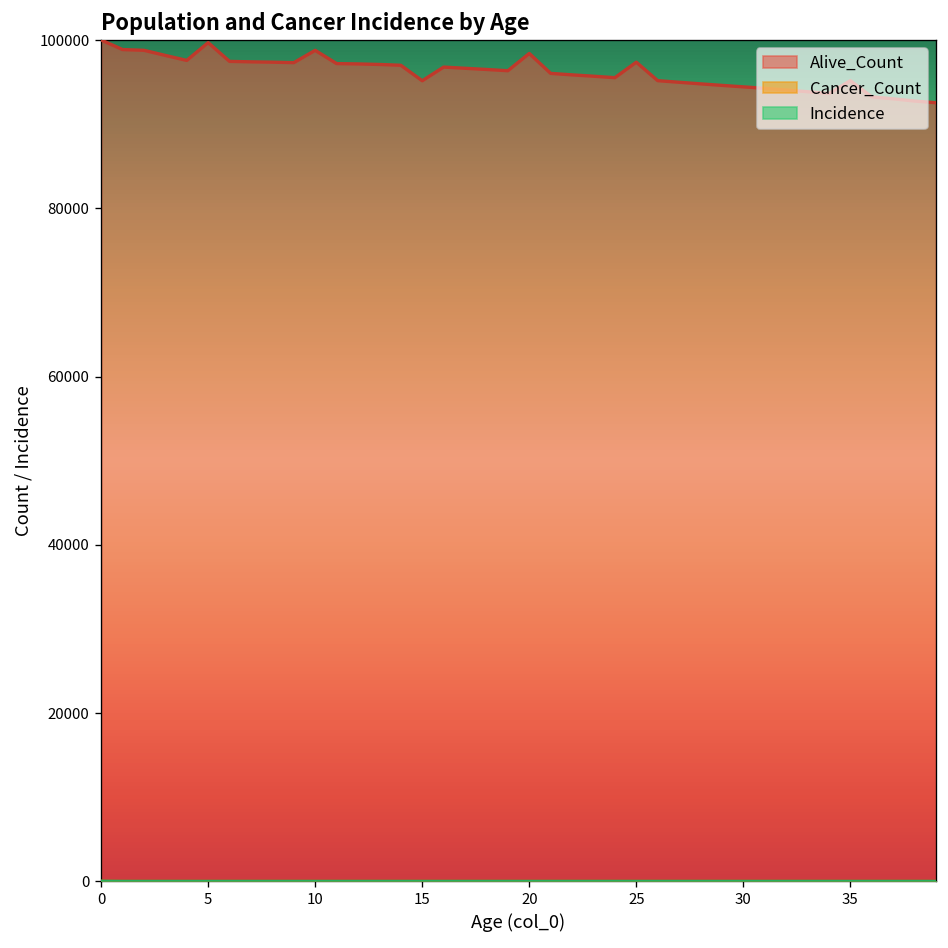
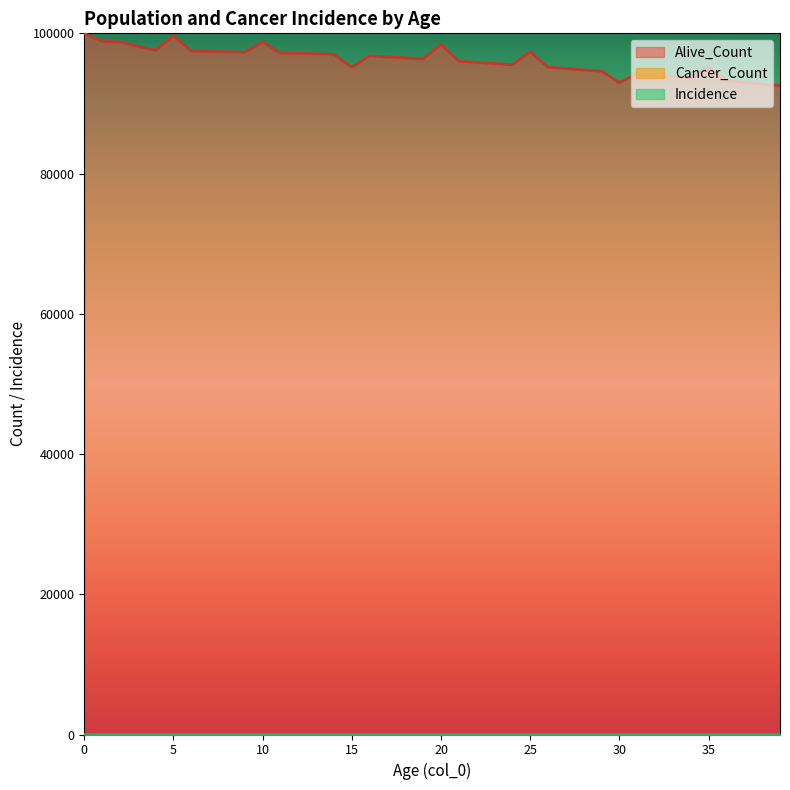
Alive_Count, 30: 94000 -> 93000
